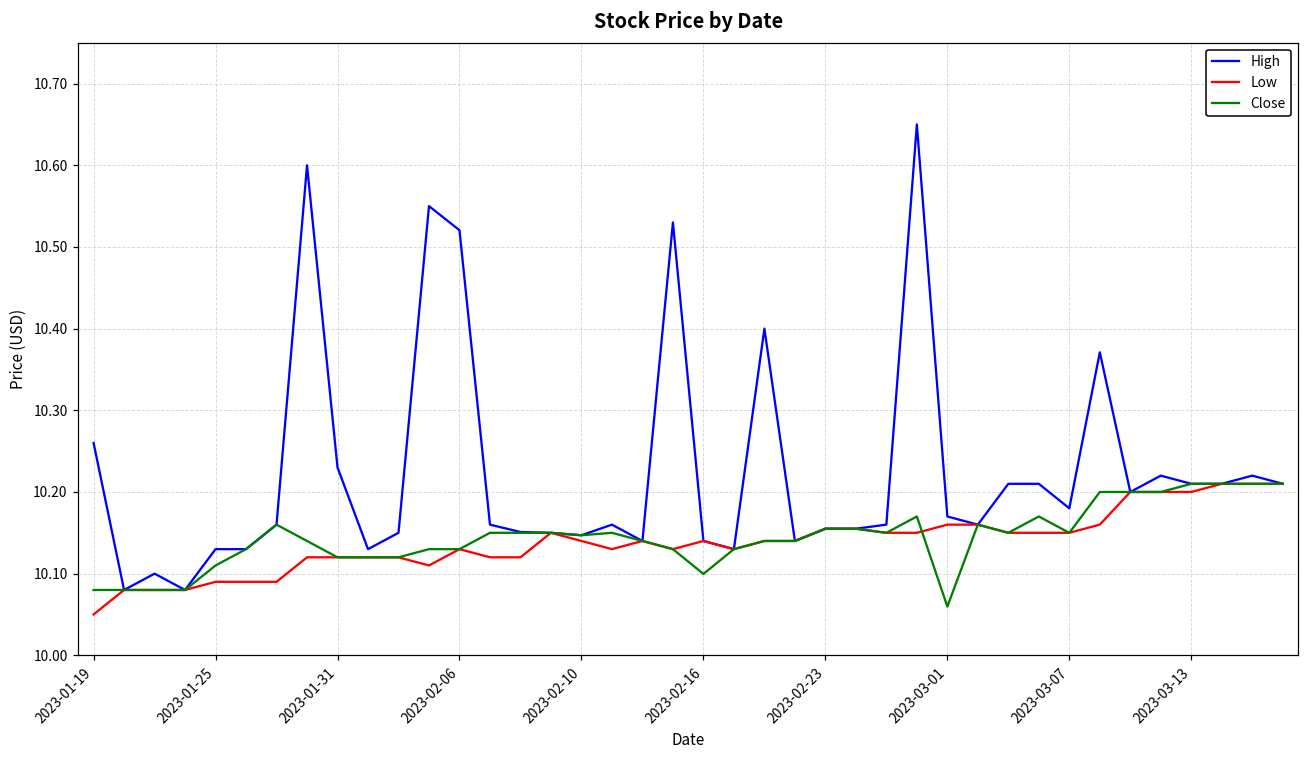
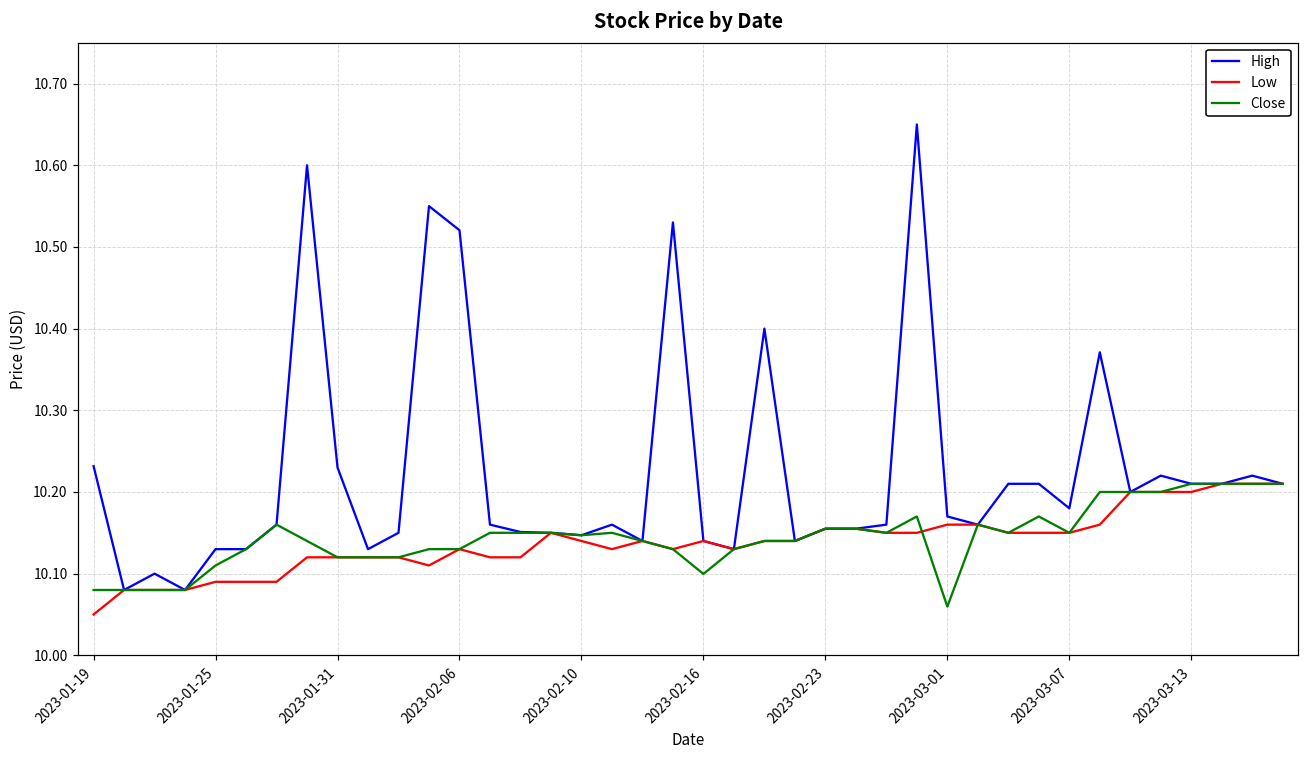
High, 2023-01-19: 10.26 -> 10.23
